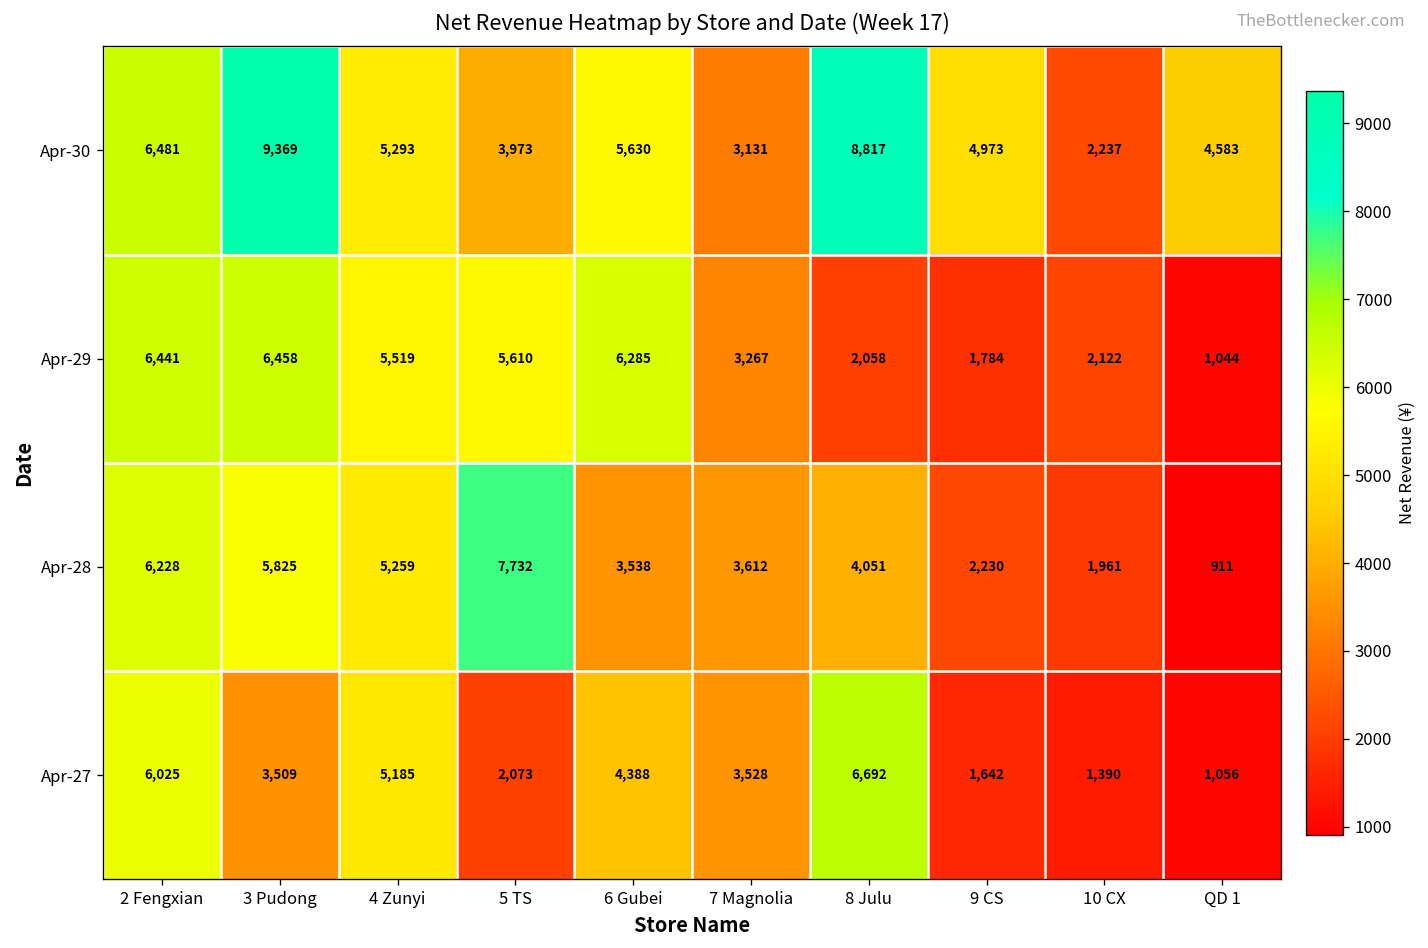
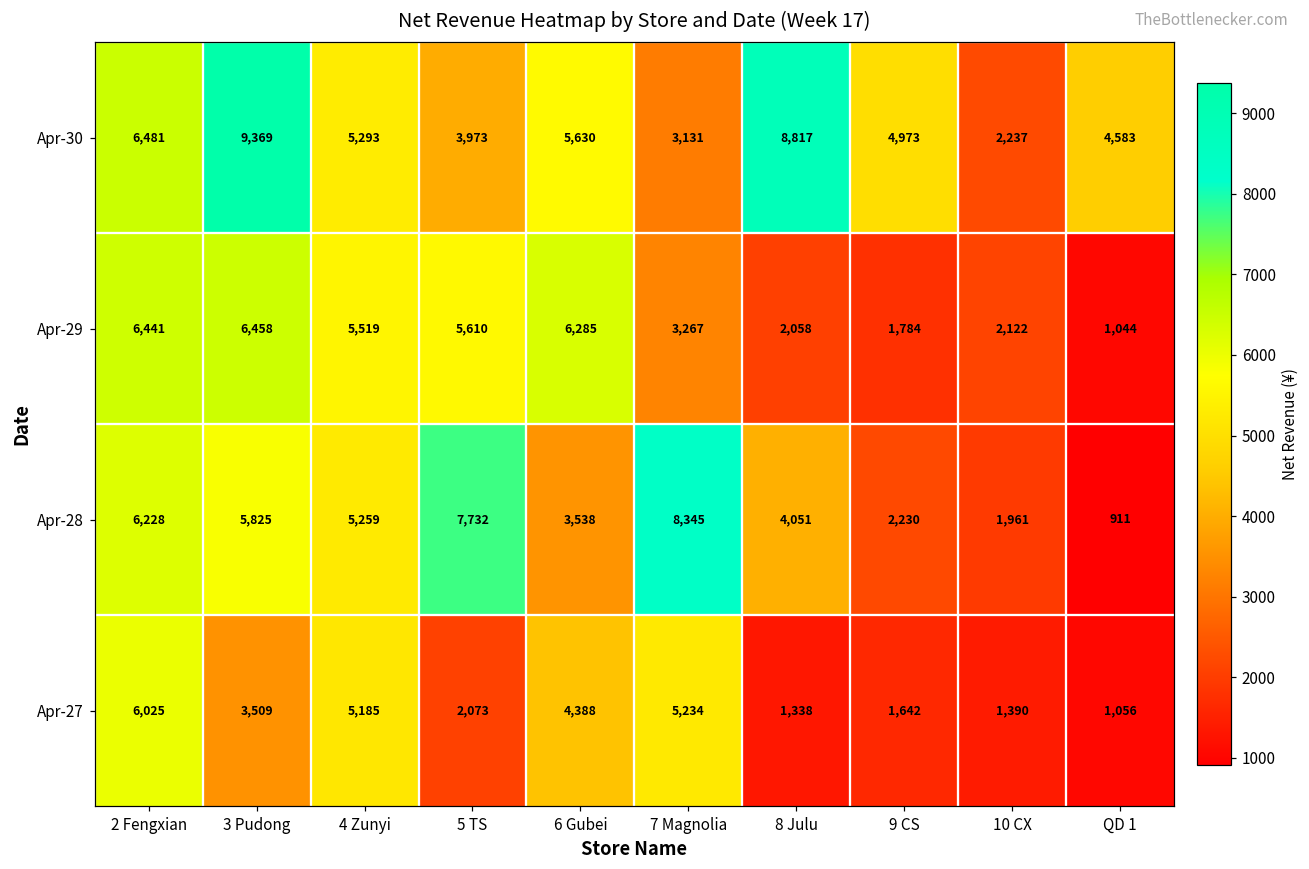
Apr-28, 7 Magnolia: 3,612 -> 8,345
Apr-27, 7 Magnolia: 3,528 -> 5,234
Apr-27, 8 Julu: 6,692 -> 1,338
